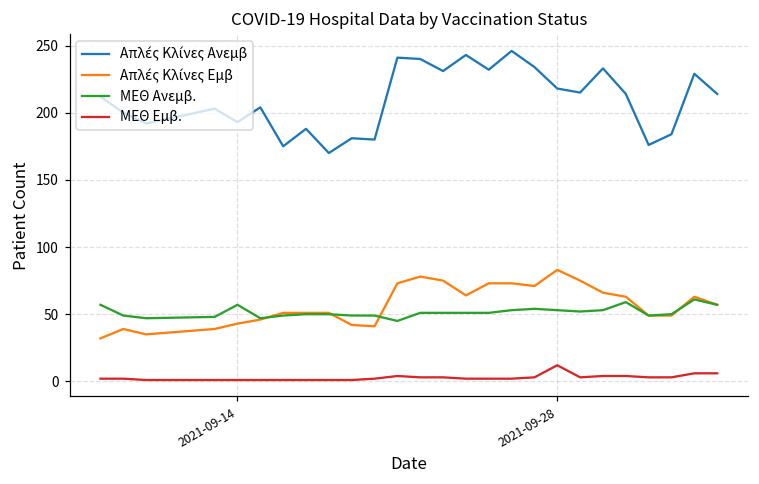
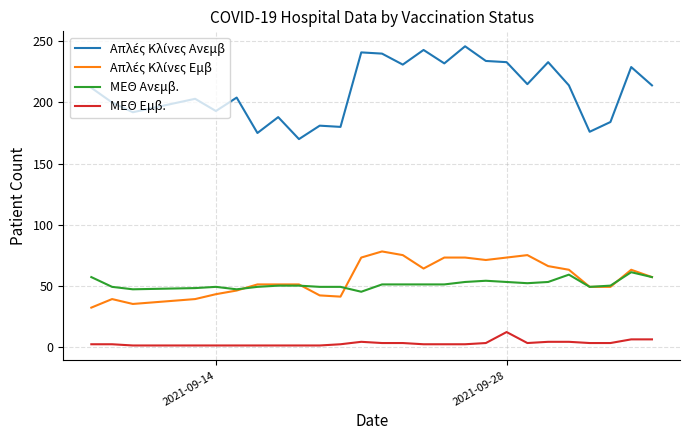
ΜΕΘ Ανεμβ., 2021-09-14: 57 -> 49
Απλές Κλίνες Ανεμβ, 2021-09-28: 218 -> 233
Απλές Κλίνες Εμβ, 2021-09-28: 83 -> 73
